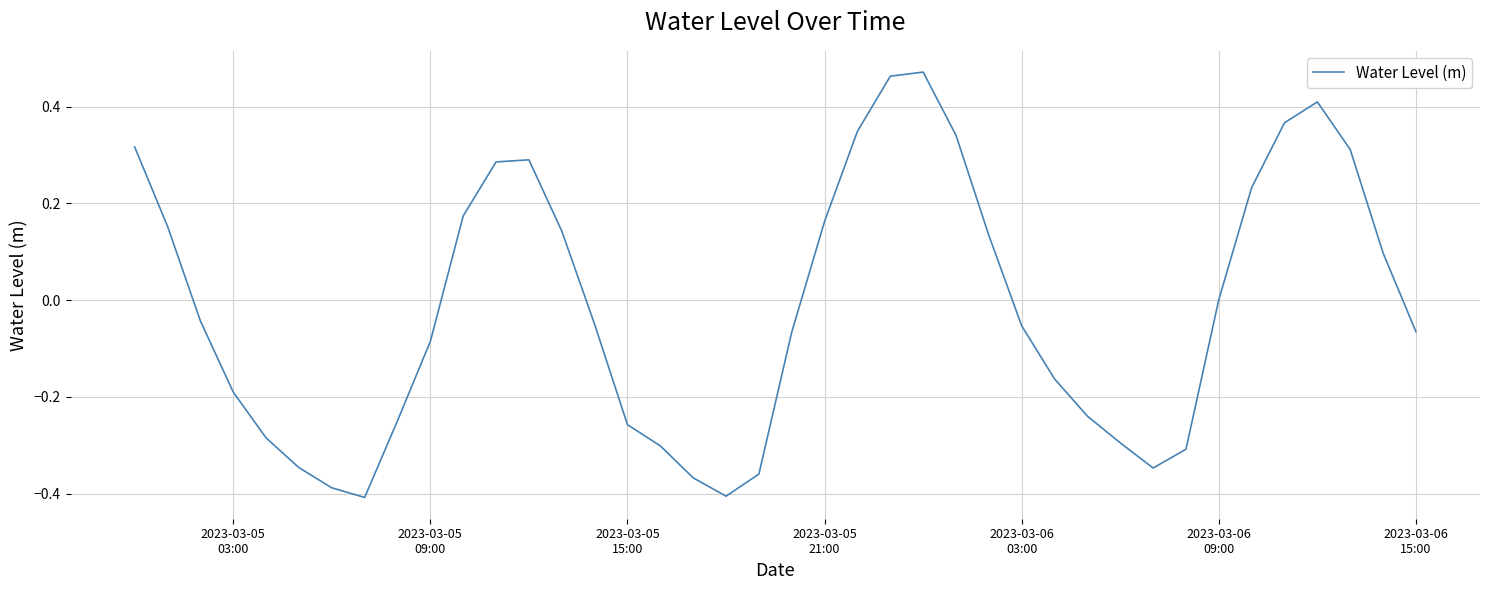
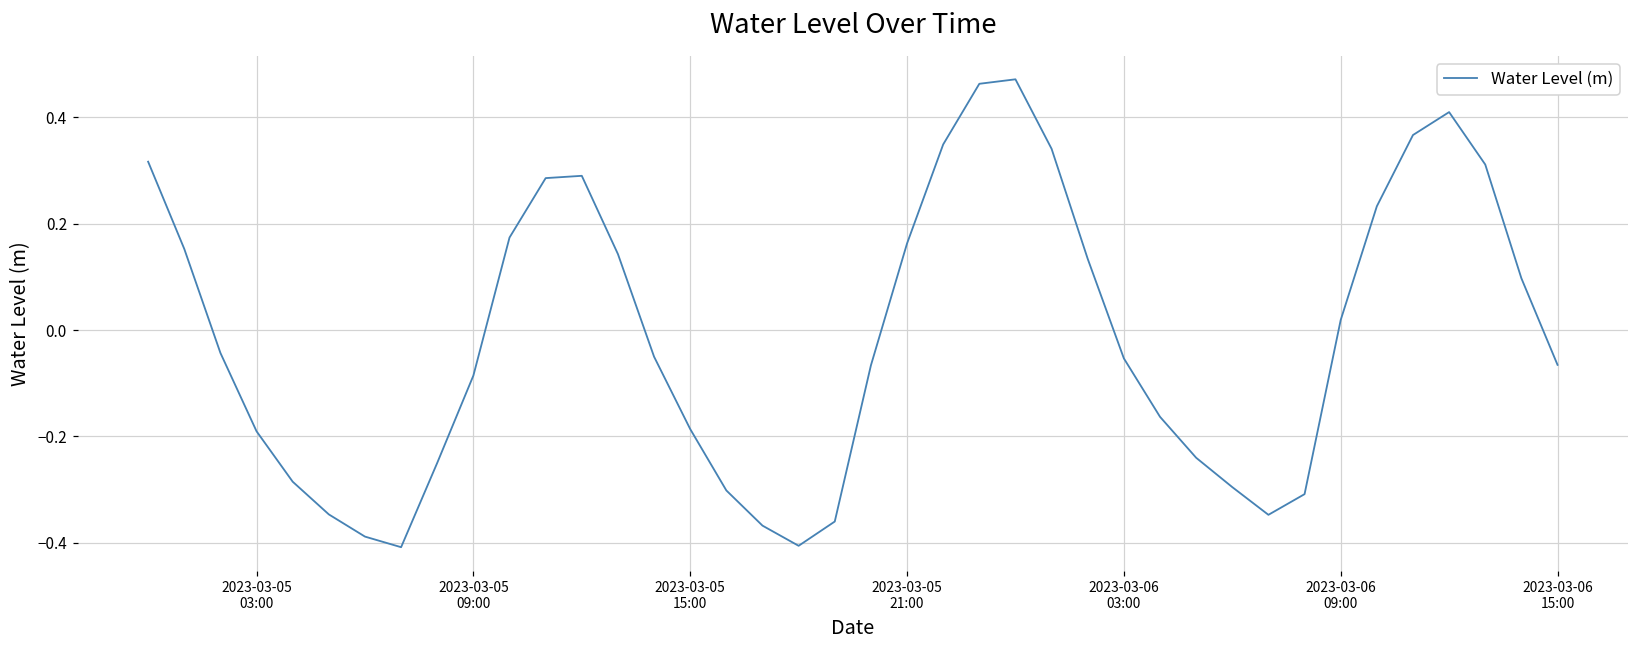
2023-03-05 15:00: -0.26 -> -0.19
2023-03-06 09:00: 0.00 -> 0.02
